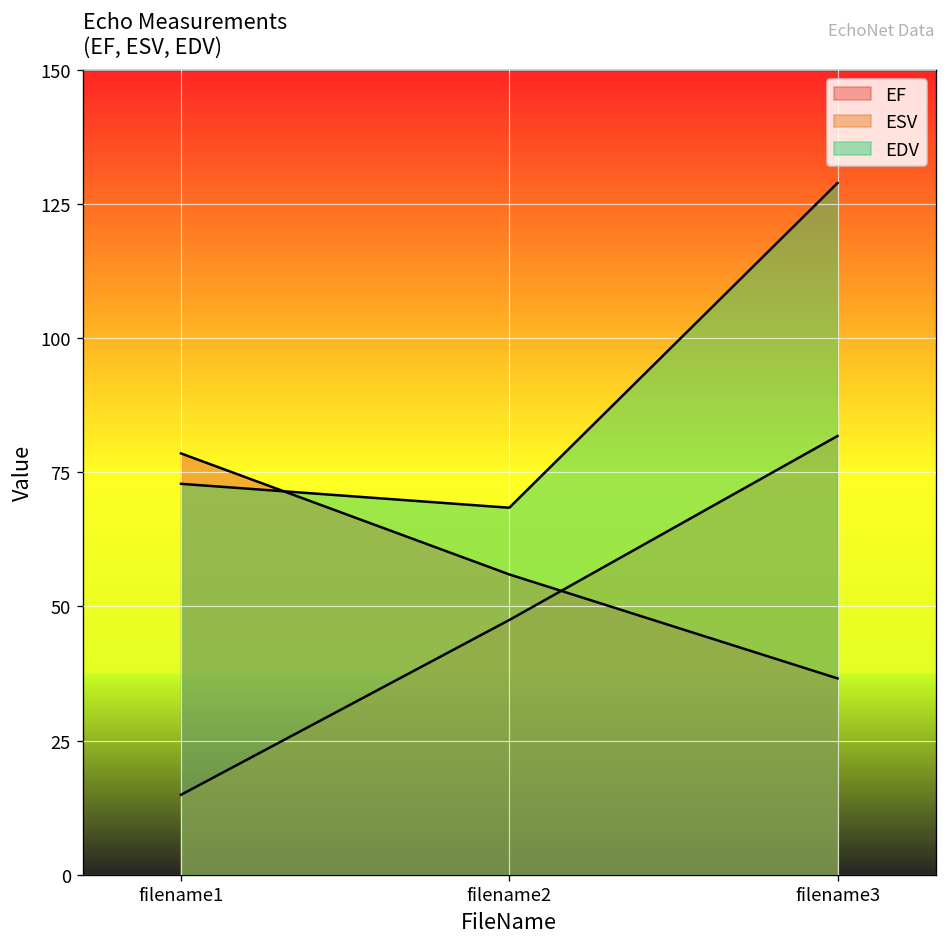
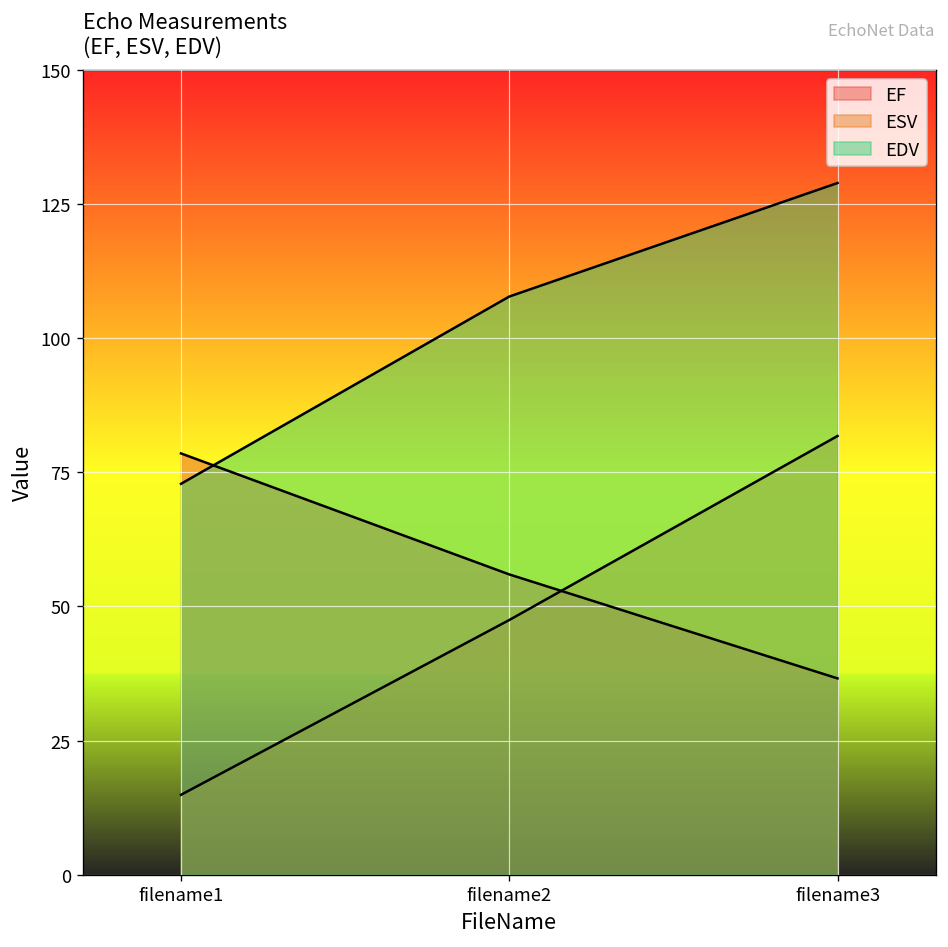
EDV, filename2: 68 -> 108
